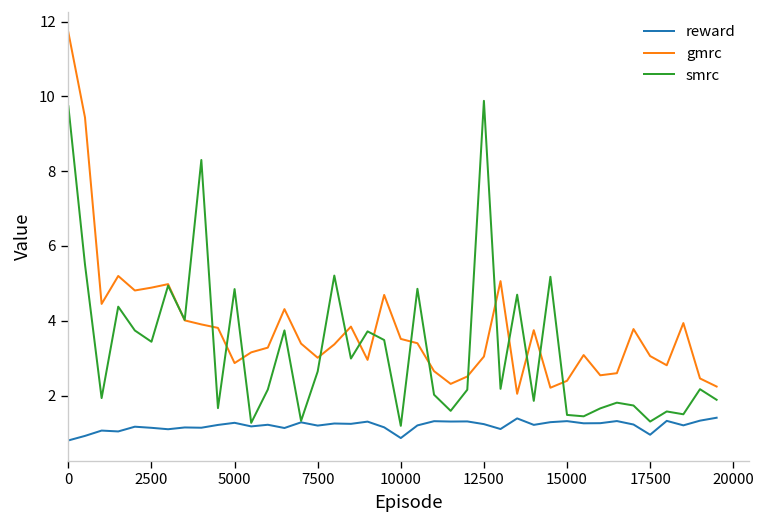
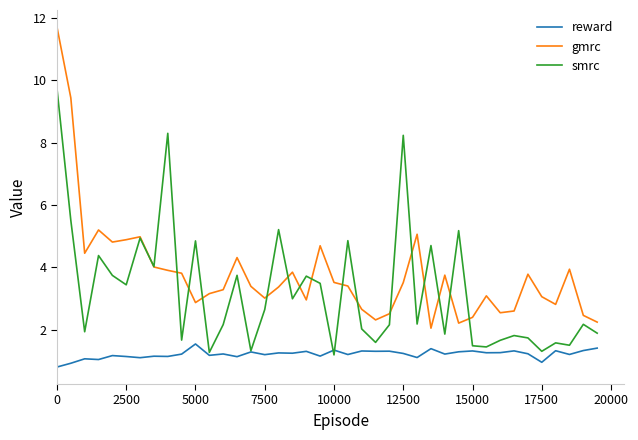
reward, 5000: 1.3 -> 1.5
reward, 10000: 0.9 -> 1.3
gmrc, 12500: 3.0 -> 3.5
smrc, 12500: 9.9 -> 8.2
